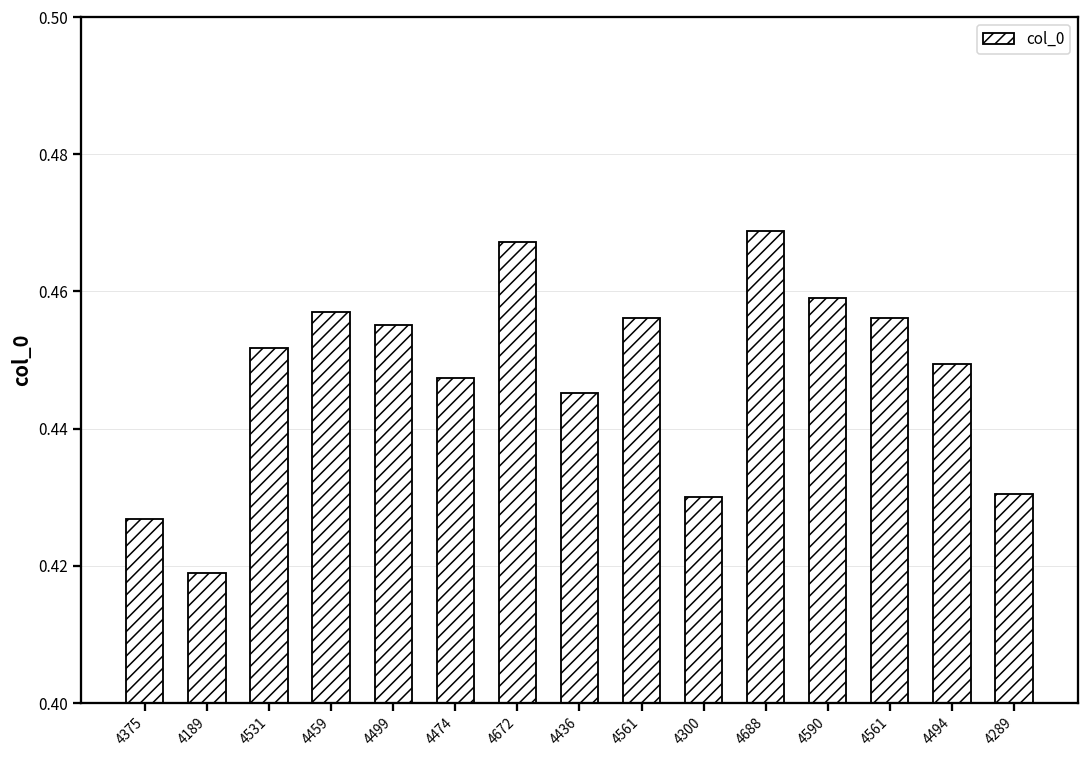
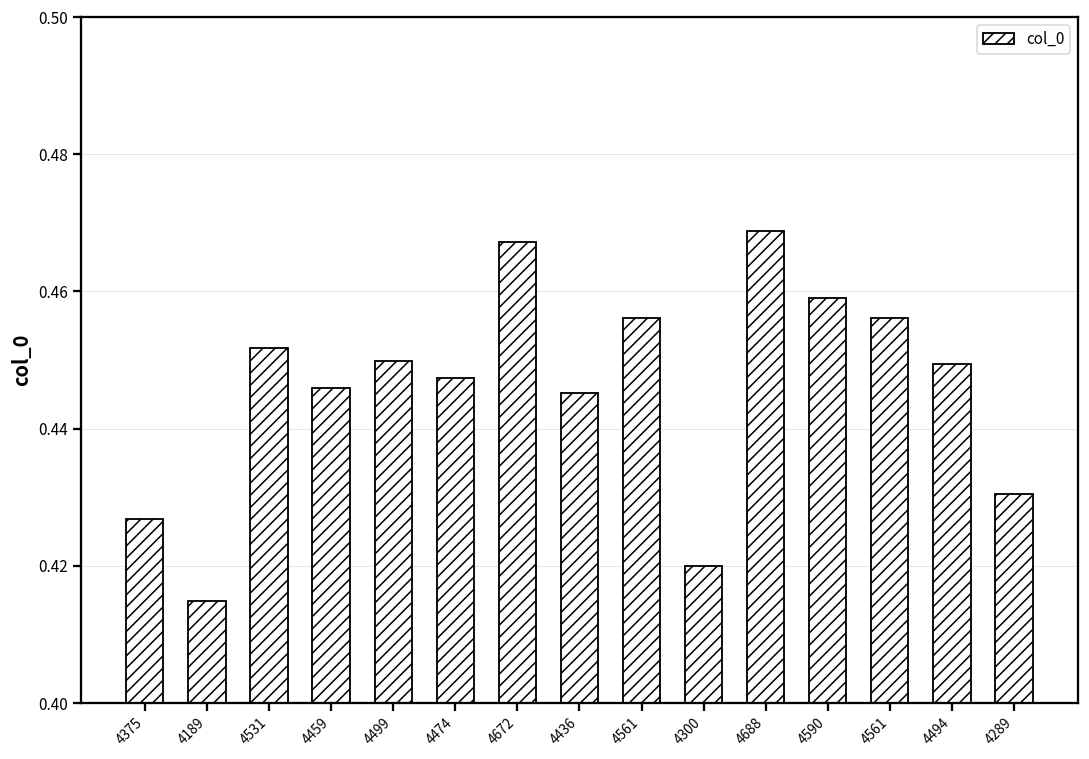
4189: 0.419 -> 0.415
4459: 0.457 -> 0.446
4499: 0.455 -> 0.450
4300: 0.43 -> 0.42
